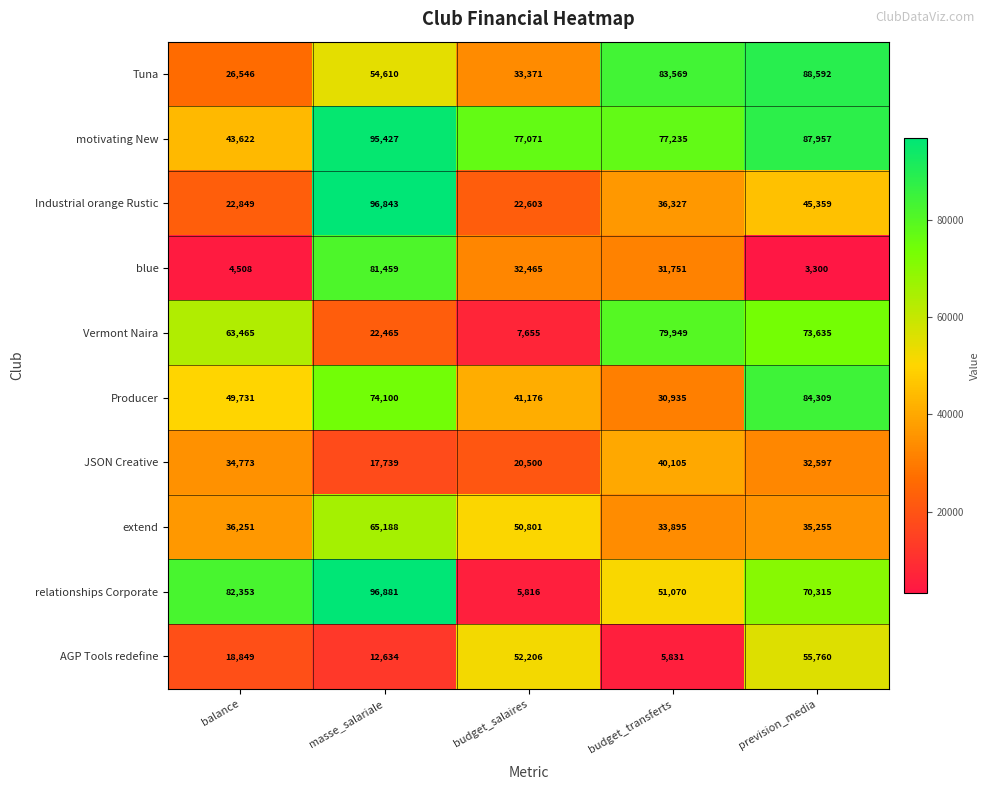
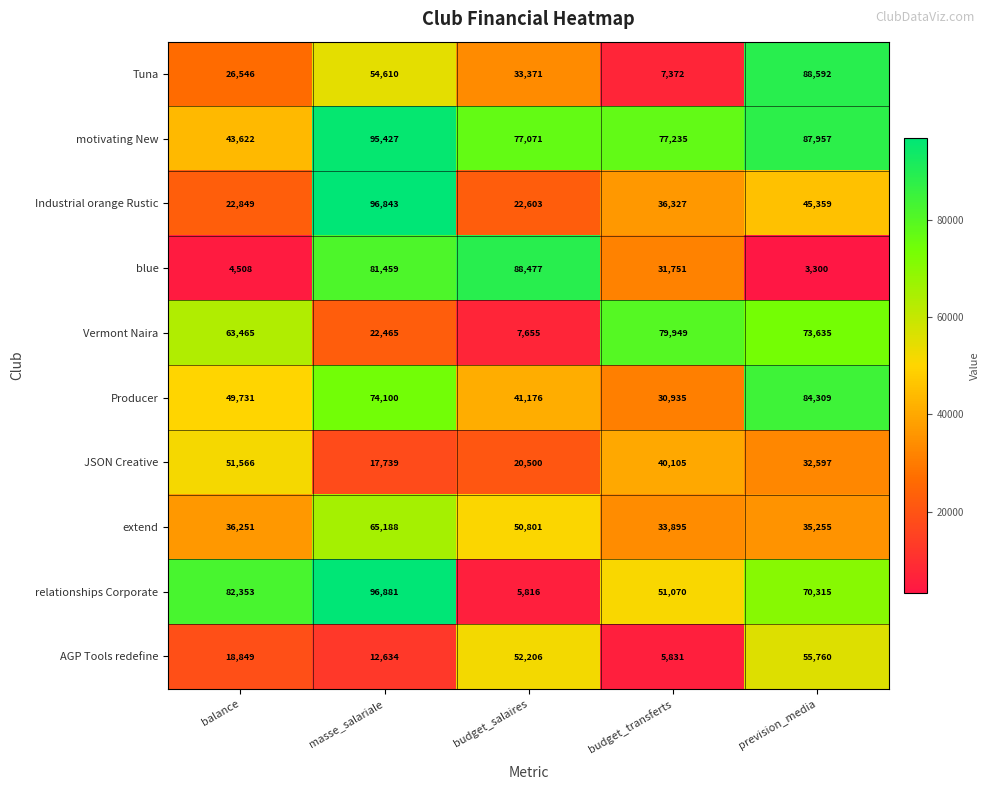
Tuna, budget_transferts: 83,569 -> 7,372
blue, budget_salaires: 32,465 -> 88,477
JSON Creative, balance: 34,773 -> 51,566
